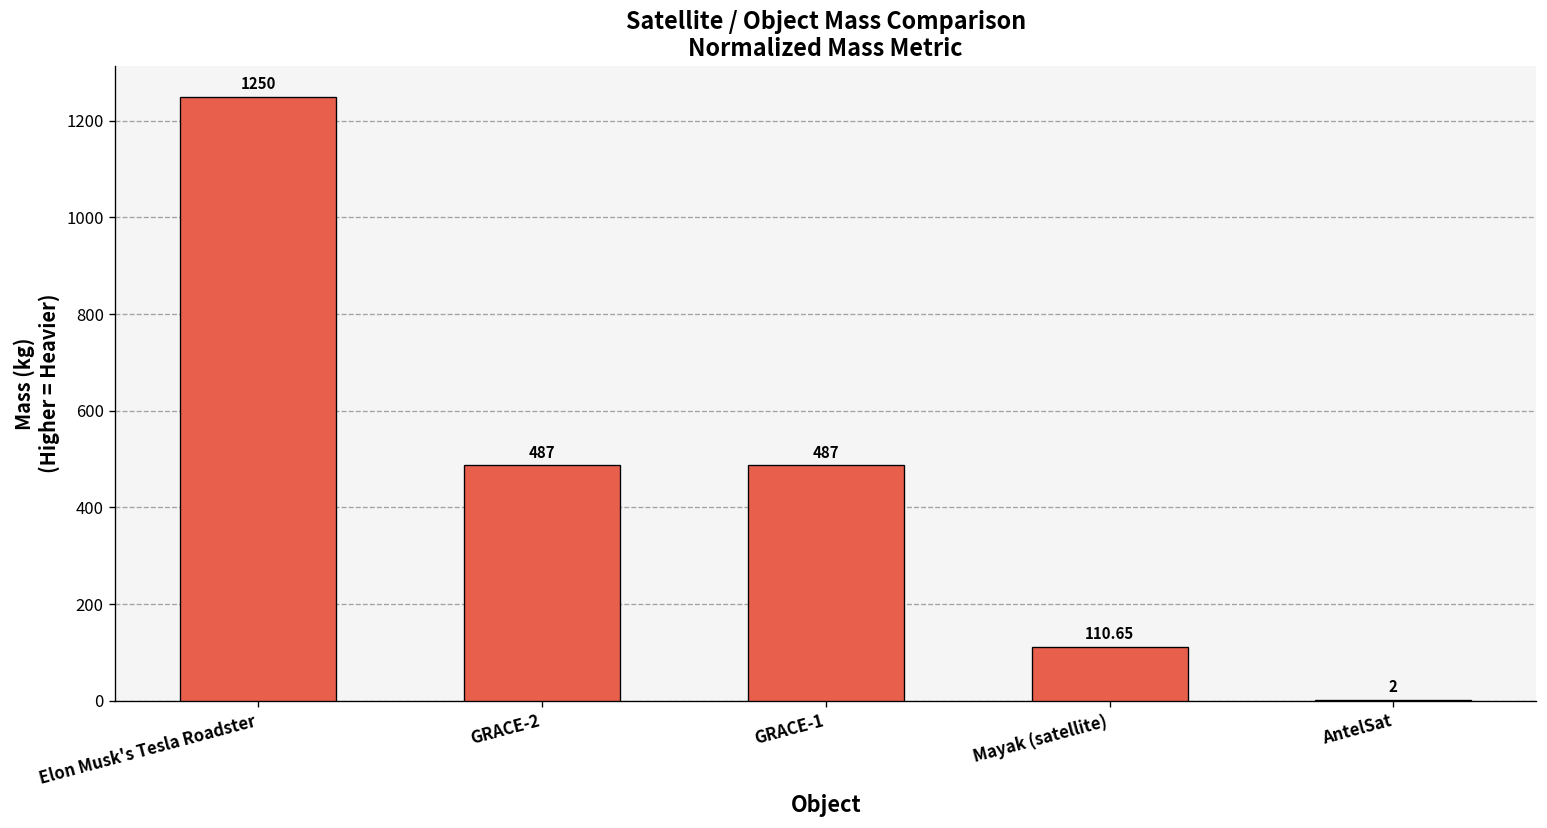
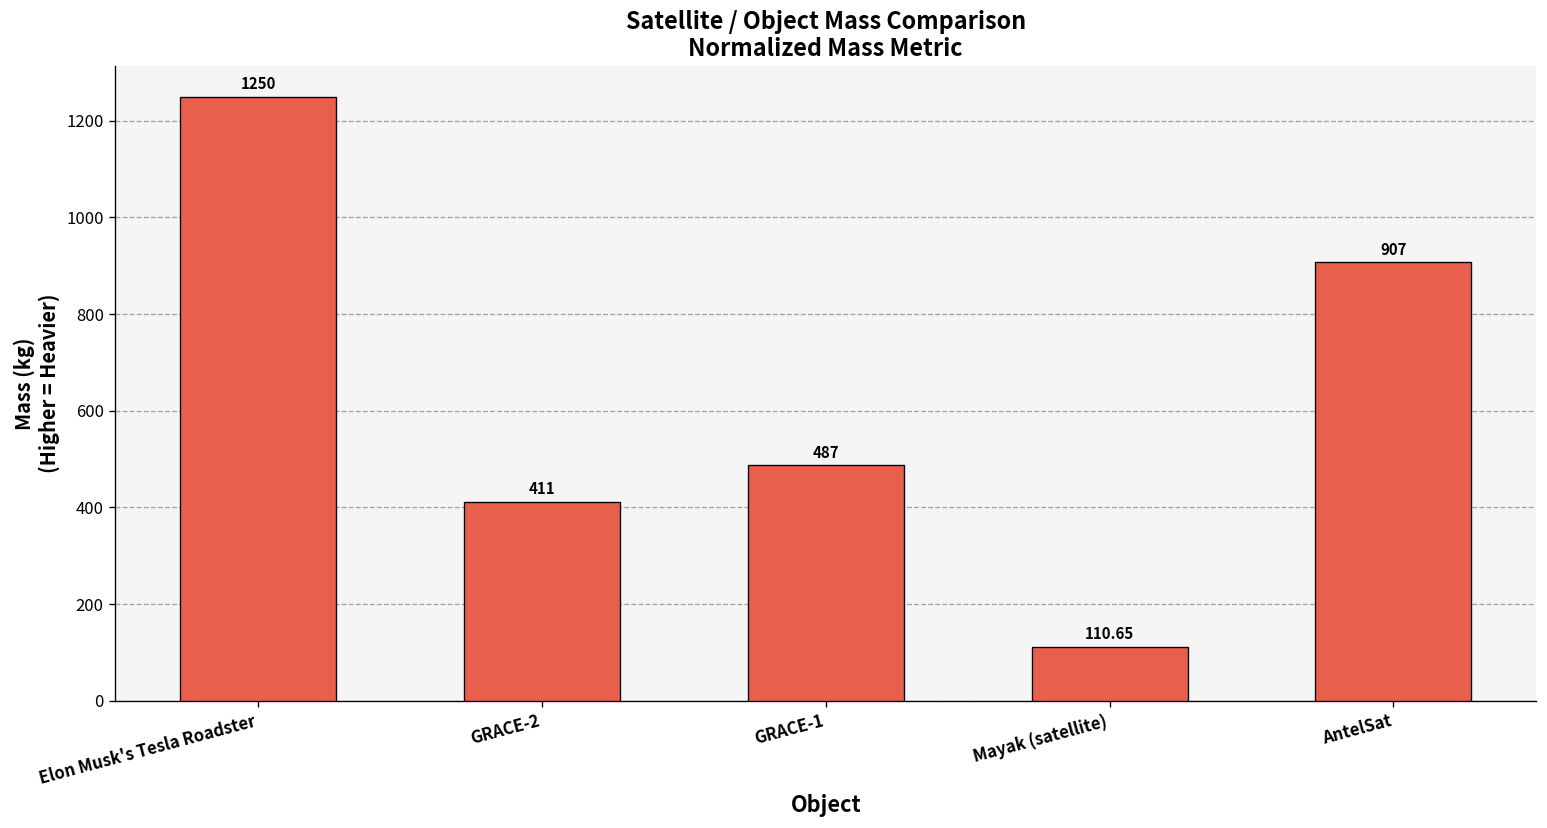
GRACE-2: 487 -> 411
AntelSat: 2 -> 907
